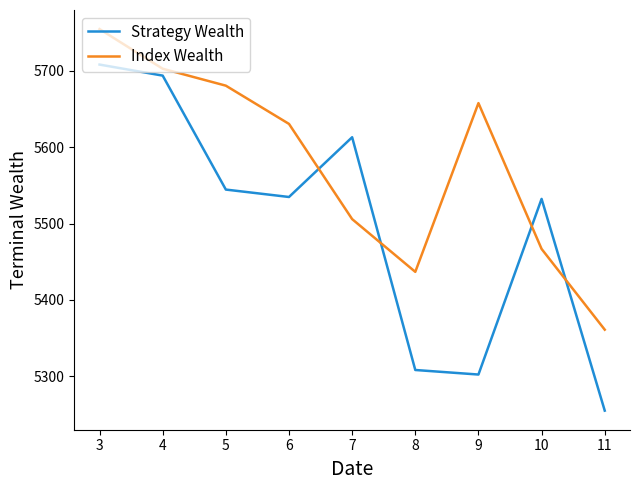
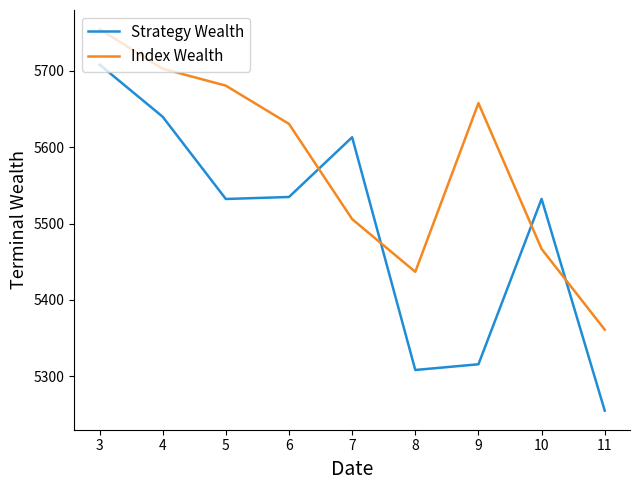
Strategy Wealth, 4: 5690 -> 5640
Strategy Wealth, 5: 5540 -> 5530
Strategy Wealth, 9: 5300 -> 5320
